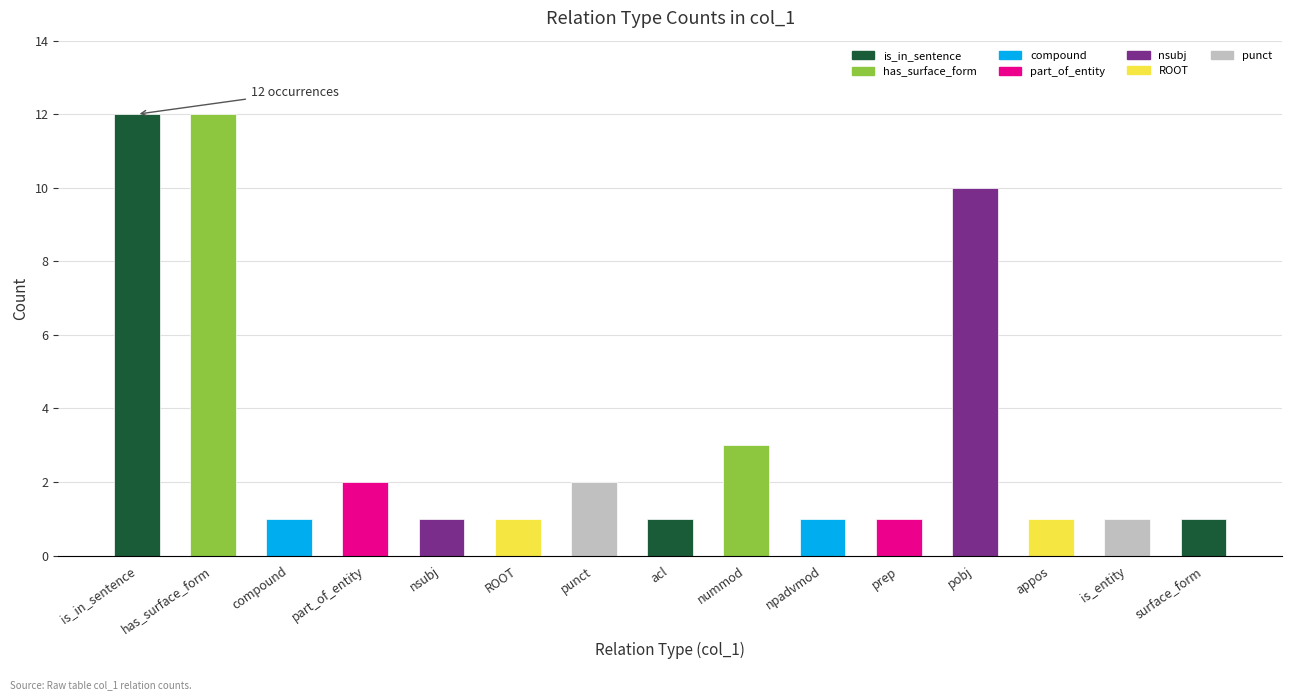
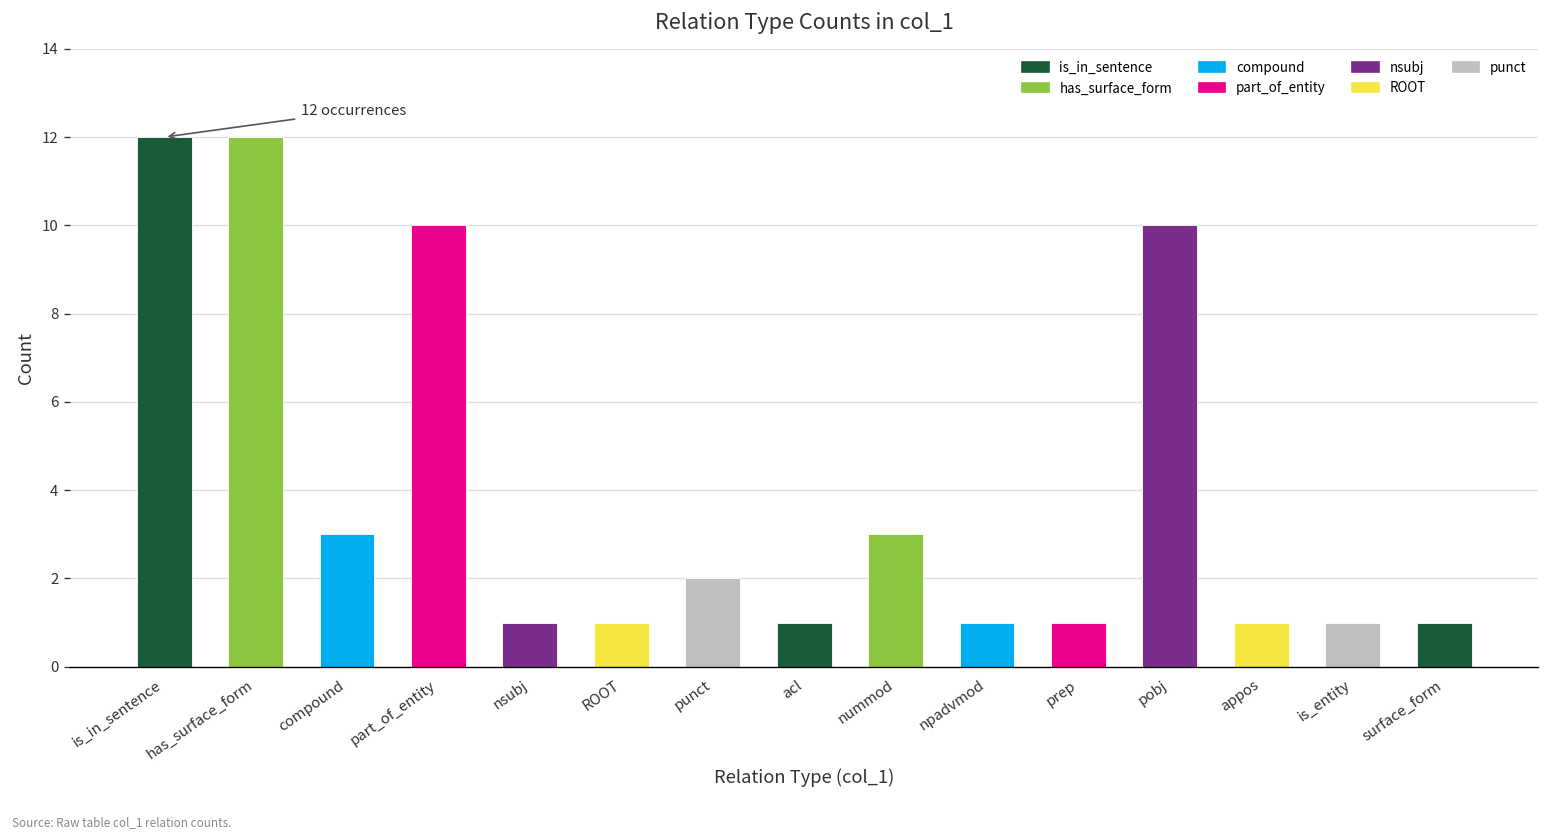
compound: 1 -> 3
part_of_entity: 2 -> 10
